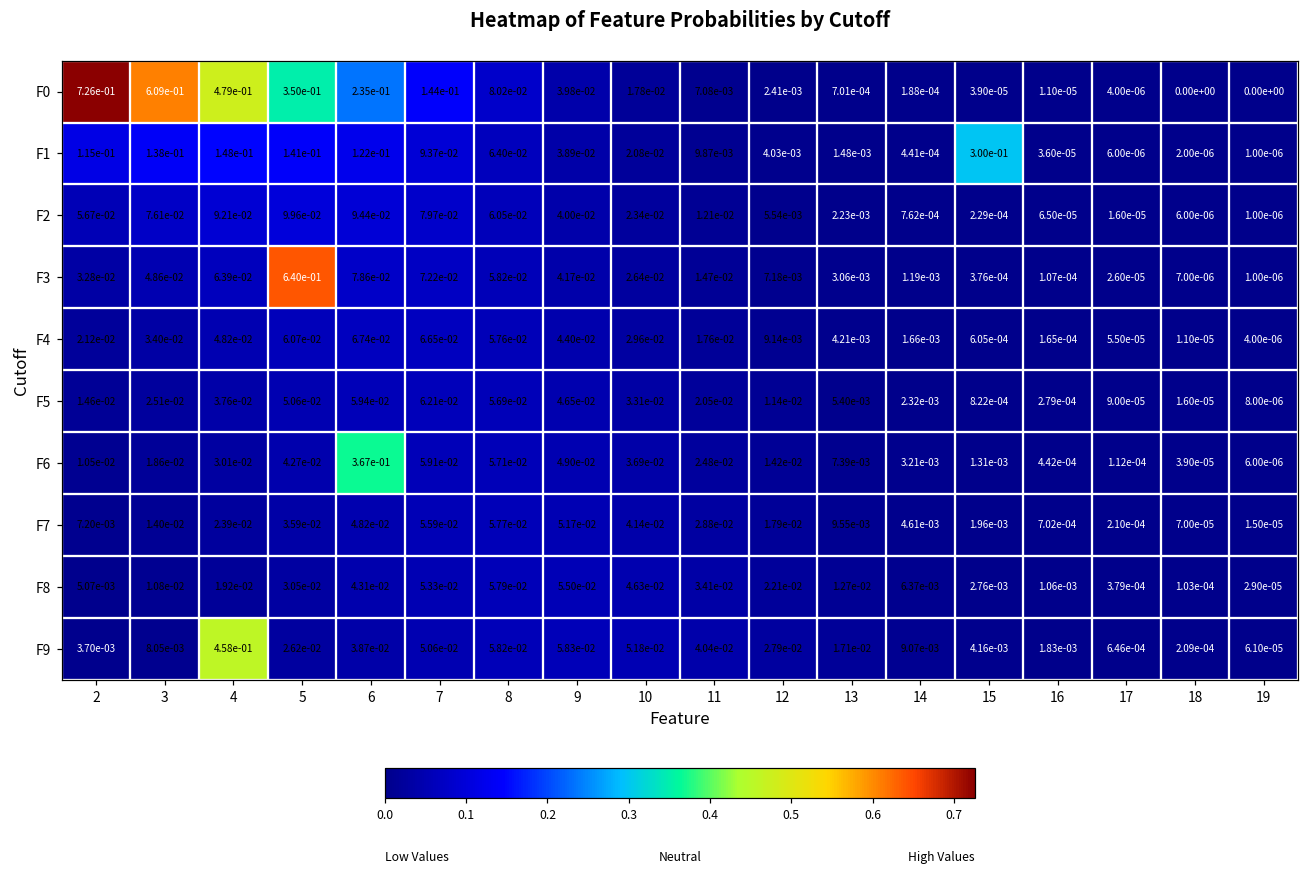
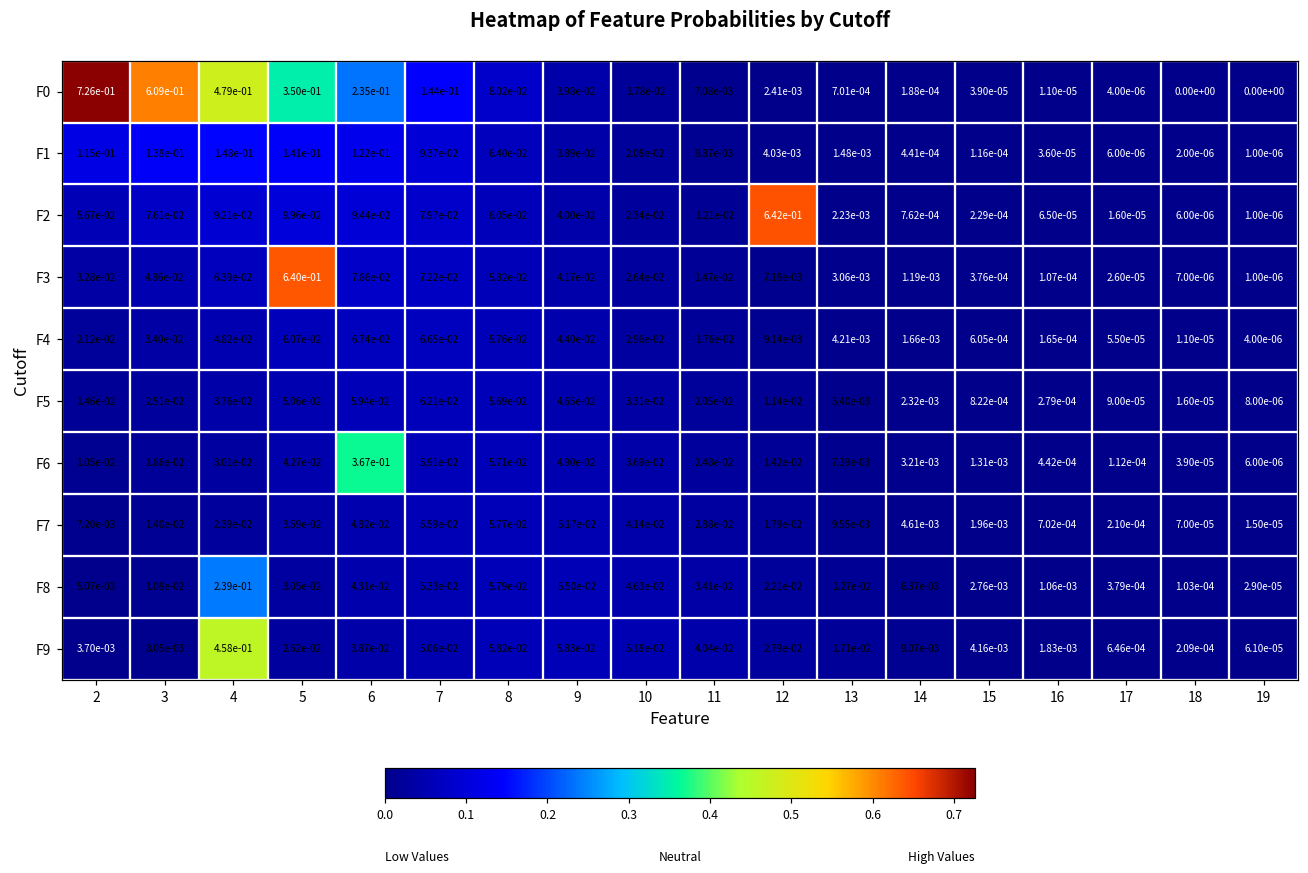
F1, 15: 3.00e-01 -> 1.16e-04
F2, 12: 5.54e-03 -> 6.42e-01
F8, 4: 1.92e-02 -> 2.39e-01
